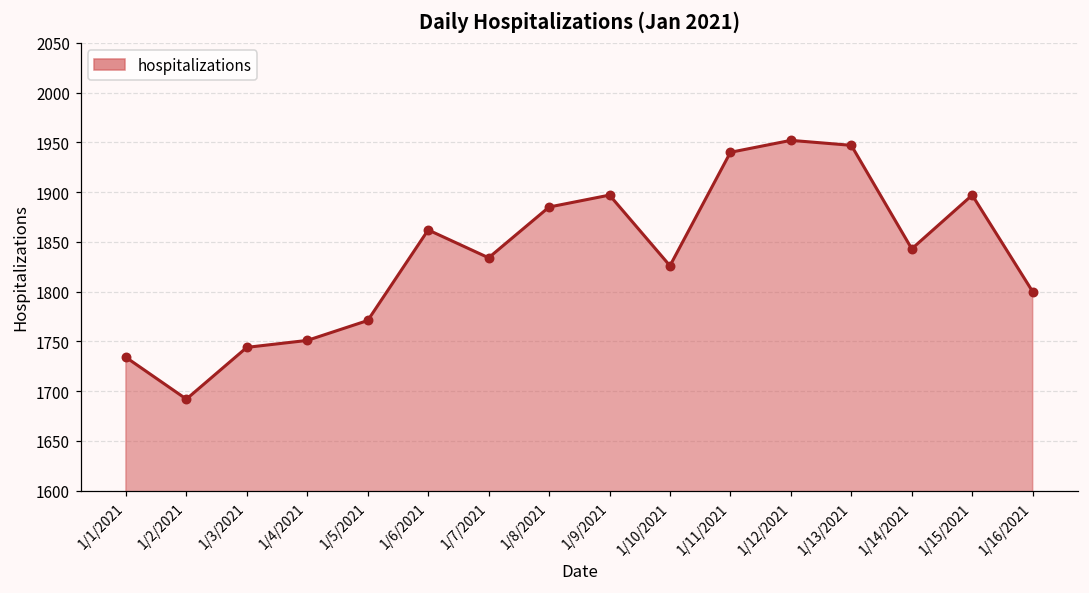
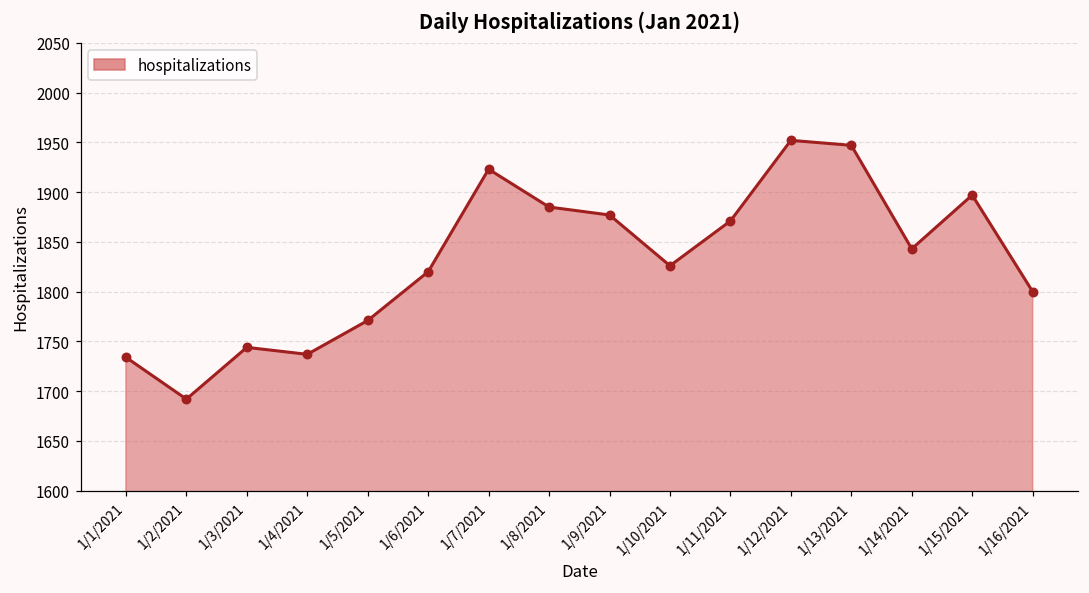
1/4/2021: 1750 -> 1740
1/6/2021: 1860 -> 1820
1/7/2021: 1830 -> 1920
1/9/2021: 1900 -> 1880
1/11/2021: 1940 -> 1870
